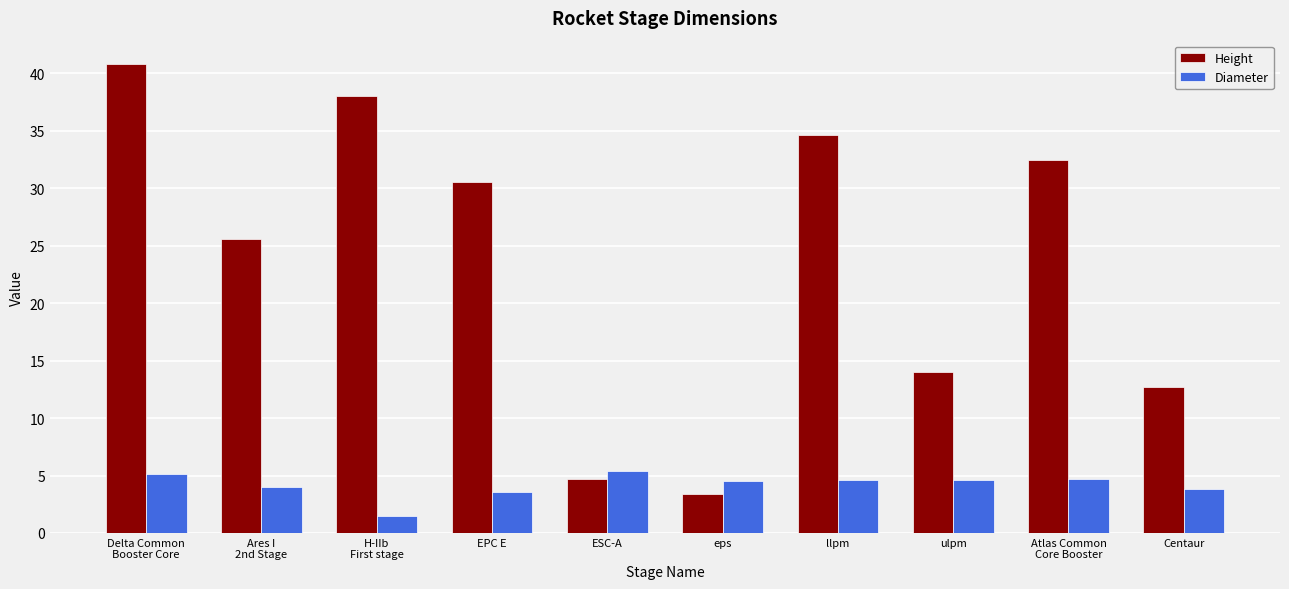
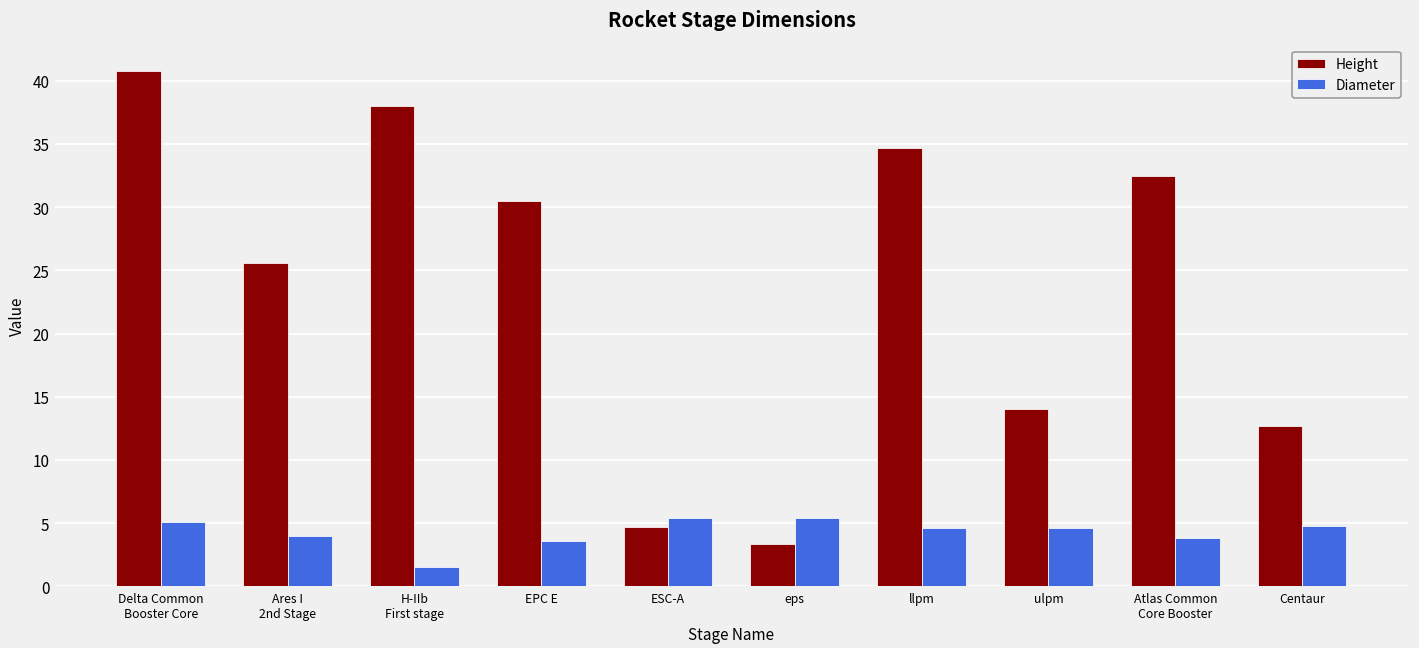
Diameter, eps: 4.5 -> 5.4
Diameter, Atlas Common Core Booster: 4.7 -> 3.8
Diameter, Centaur: 3.8 -> 4.8
